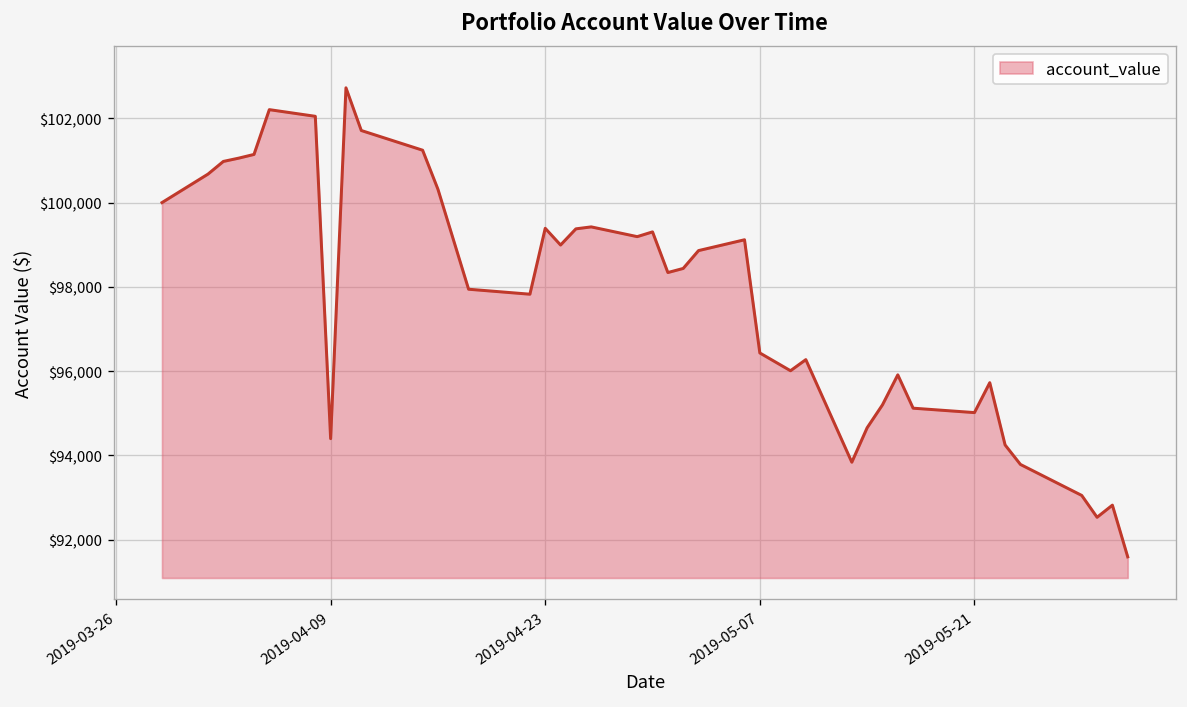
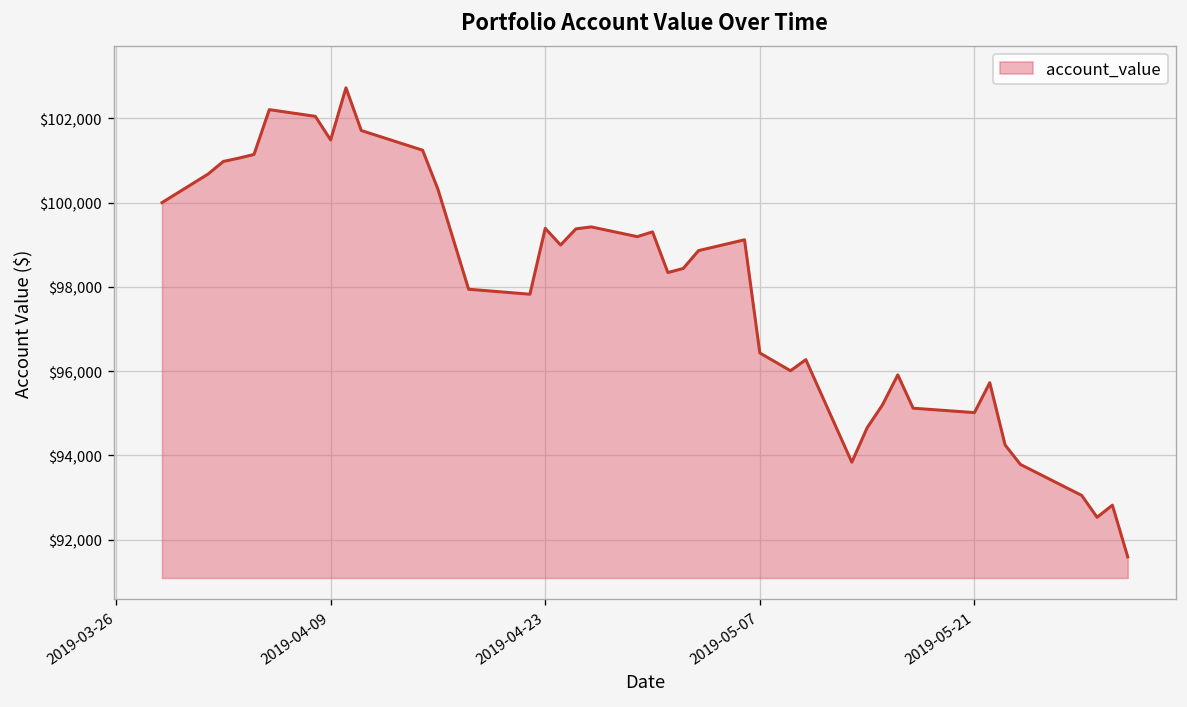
2019-04-09: $94,400 -> $101,500
